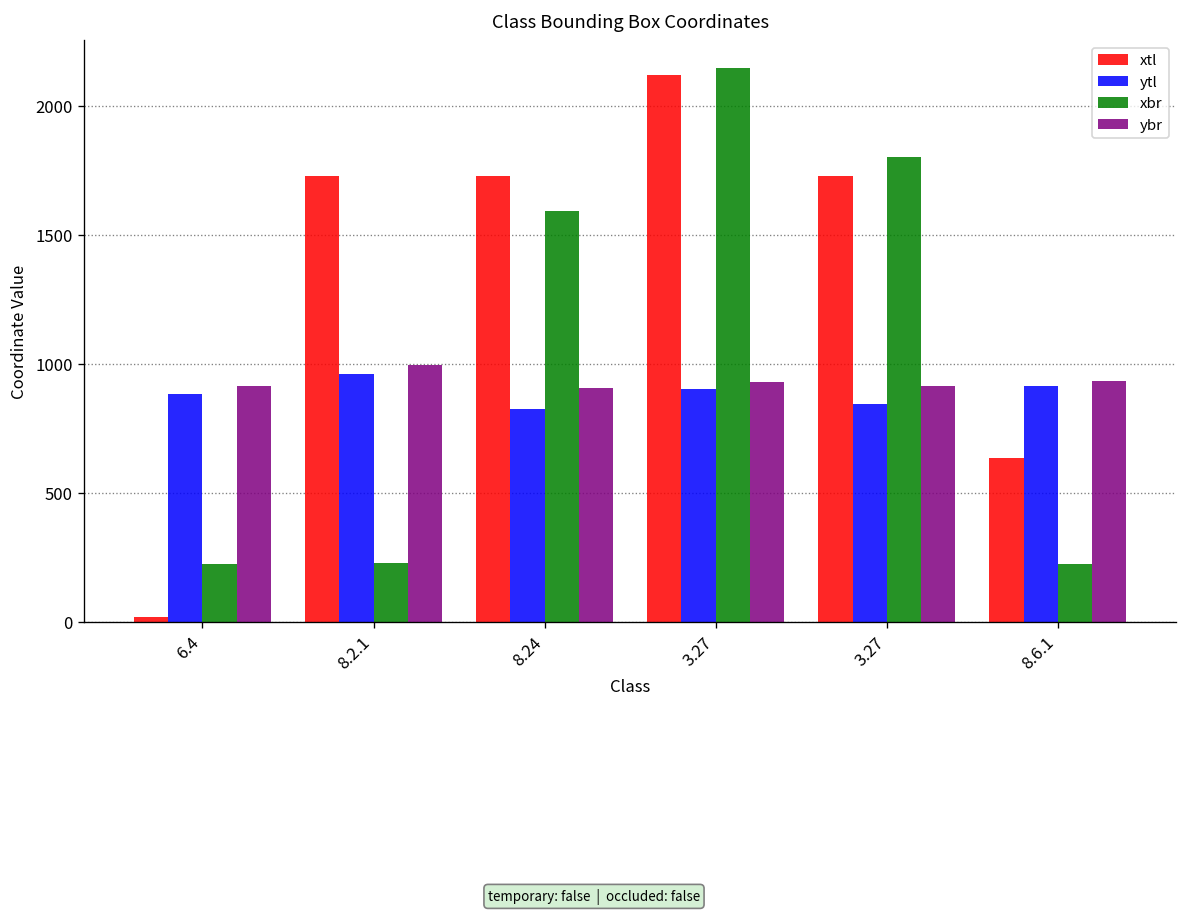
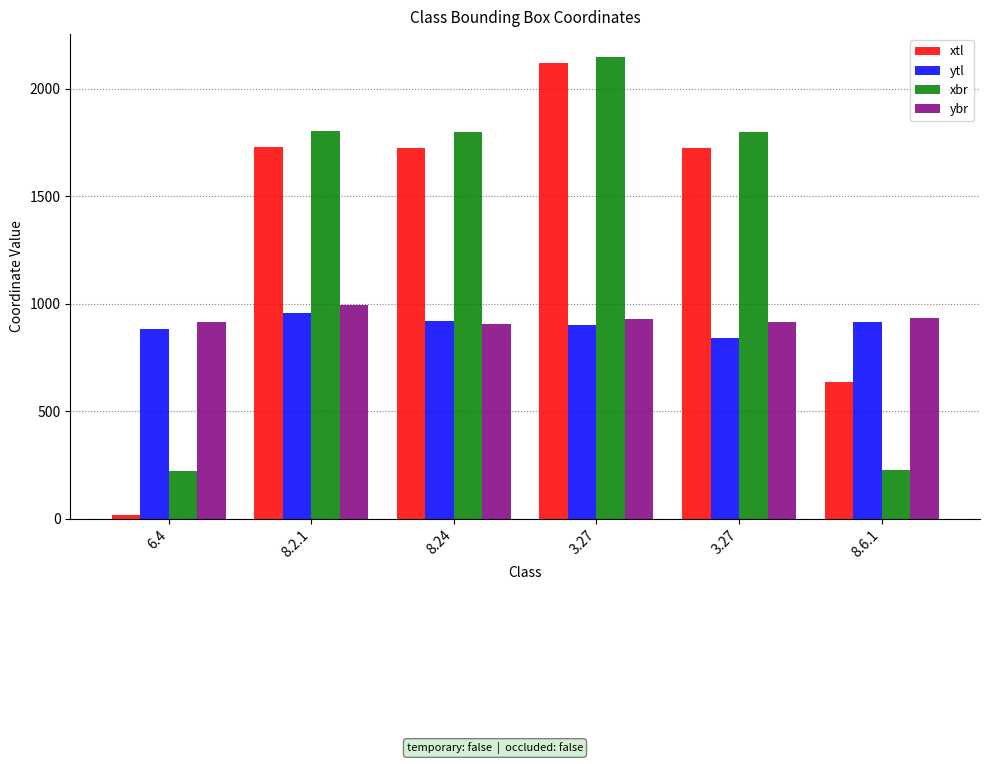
xbr, 8.2.1: 230 -> 1800
ytl, 8.24: 820 -> 920
xbr, 8.24: 1590 -> 1800
